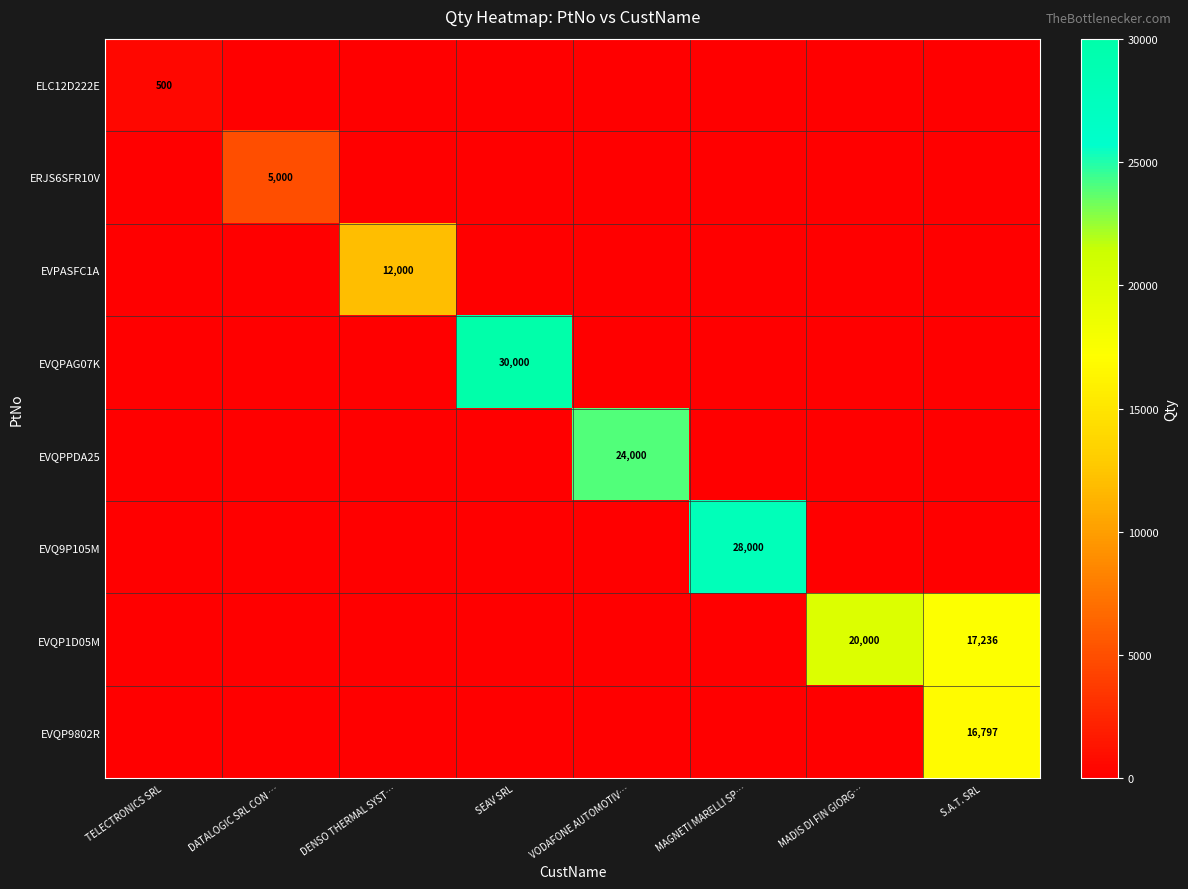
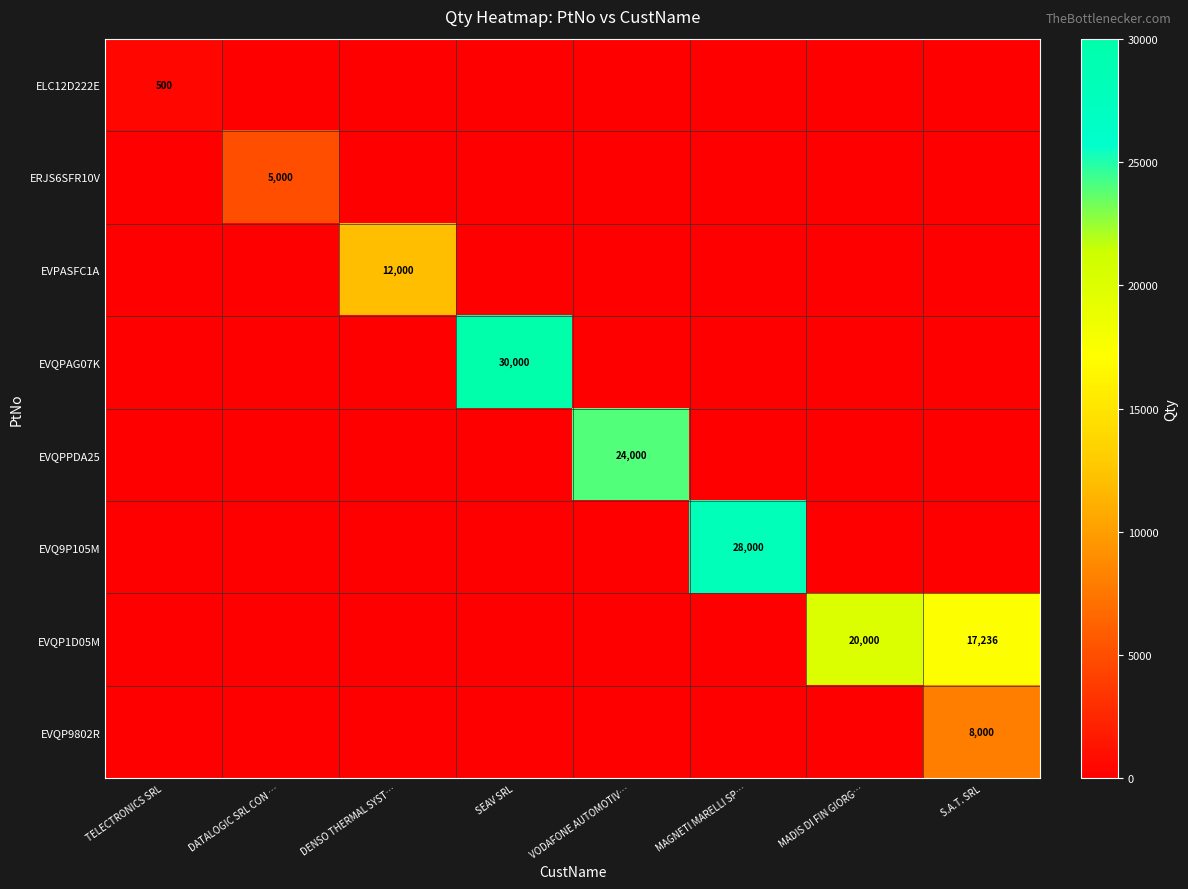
EVQP9802R, S.A.T. SRL: 16,797 -> 8,000
